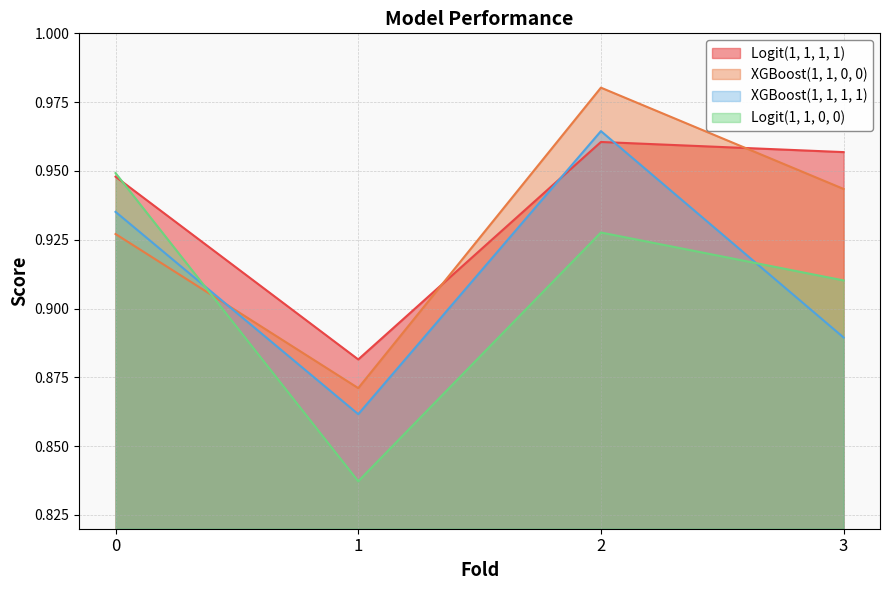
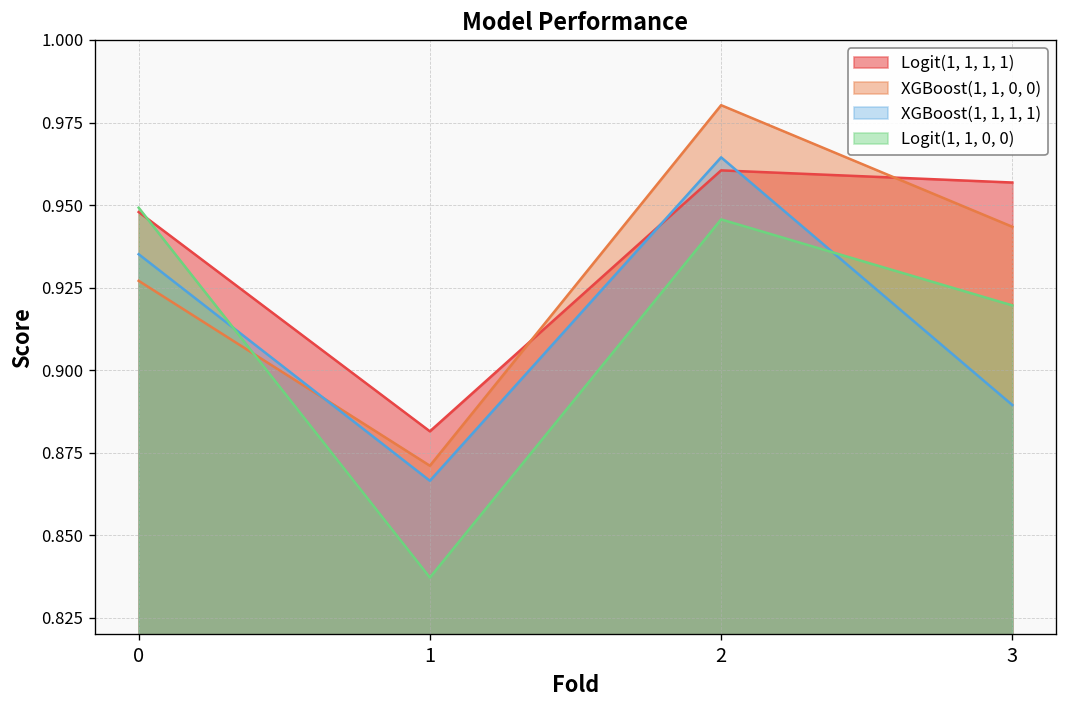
XGBoost(1, 1, 1, 1), 1: 0.862 -> 0.867
Logit(1, 1, 0, 0), 2: 0.928 -> 0.946
Logit(1, 1, 0, 0), 3: 0.910 -> 0.920
